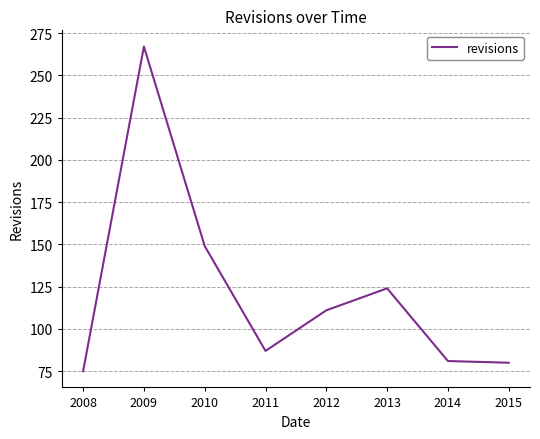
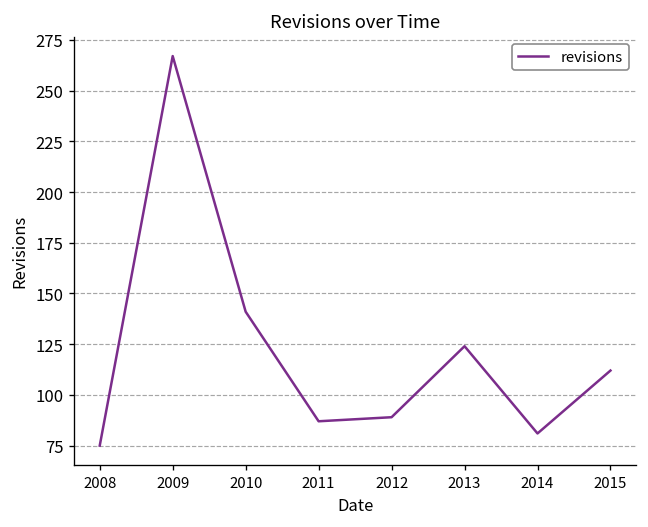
2010: 149 -> 141
2012: 111 -> 89
2015: 80 -> 112
